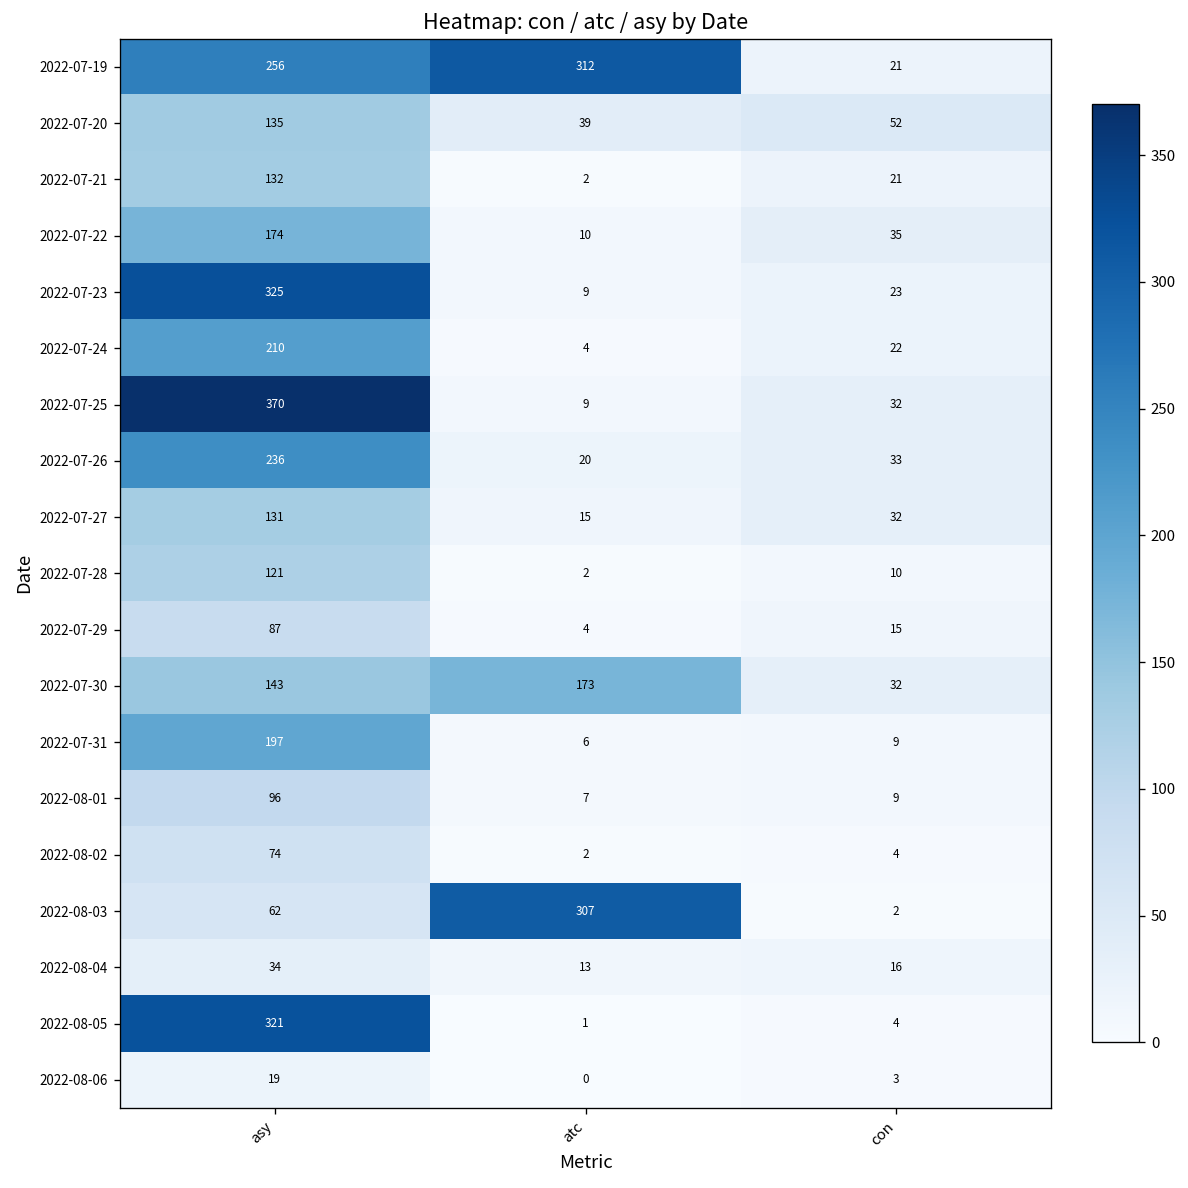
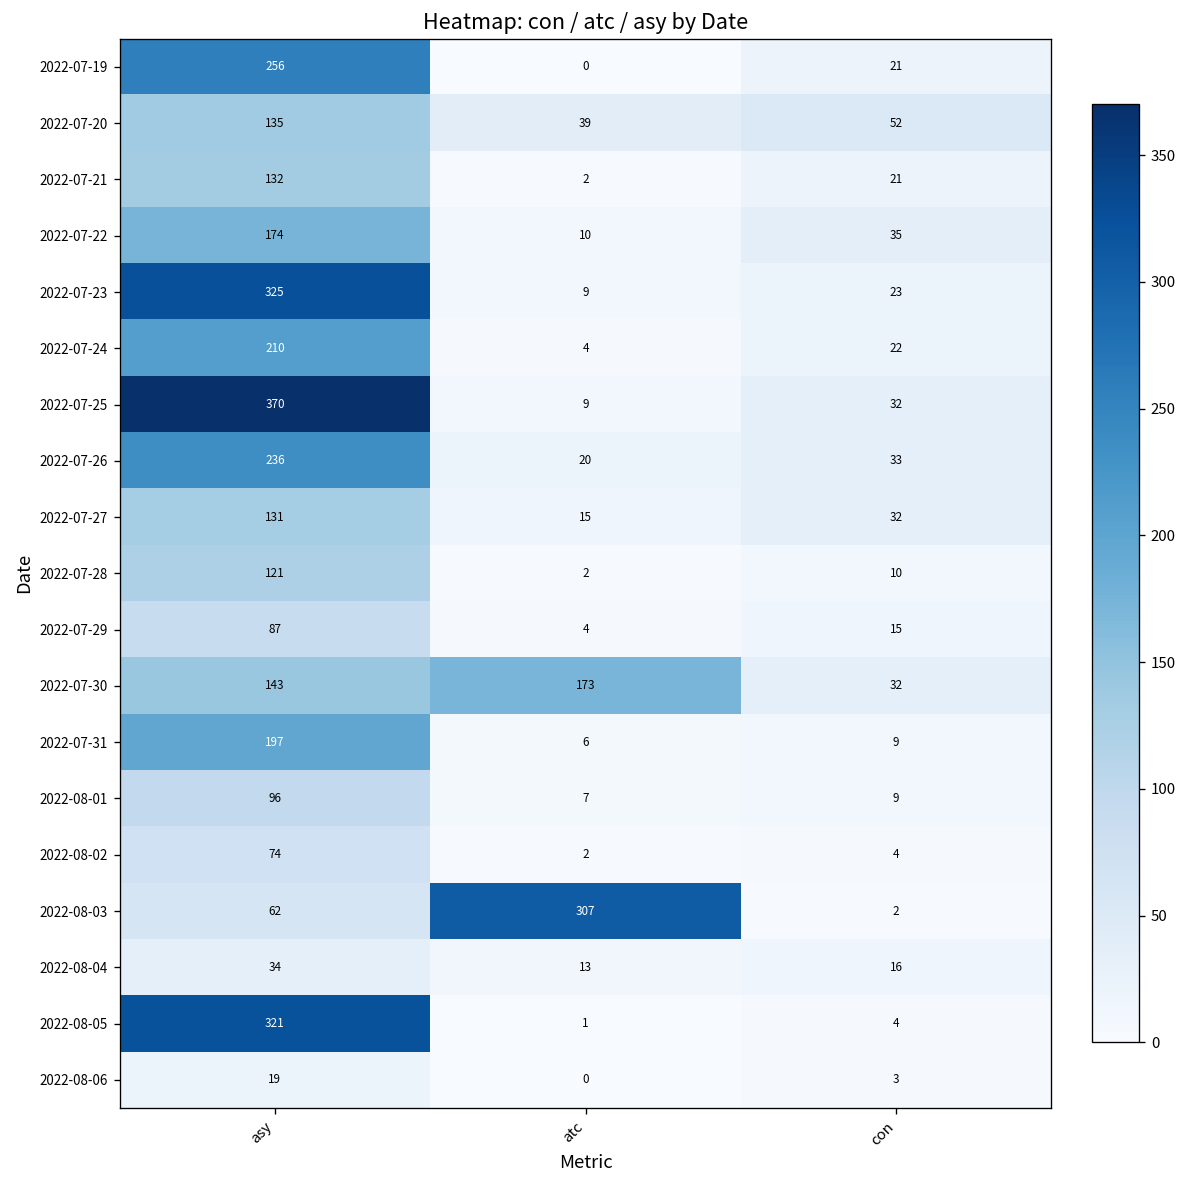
2022-07-19, atc: 312 -> 0
